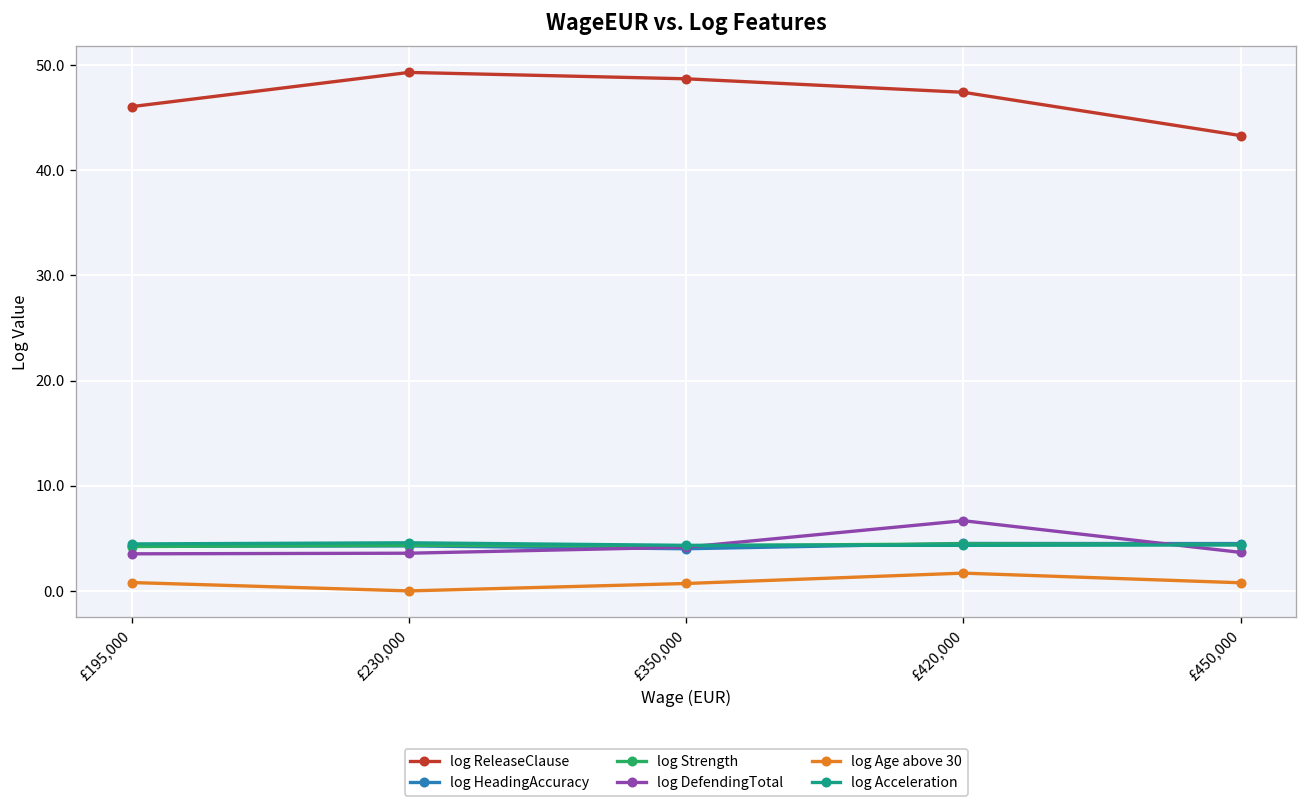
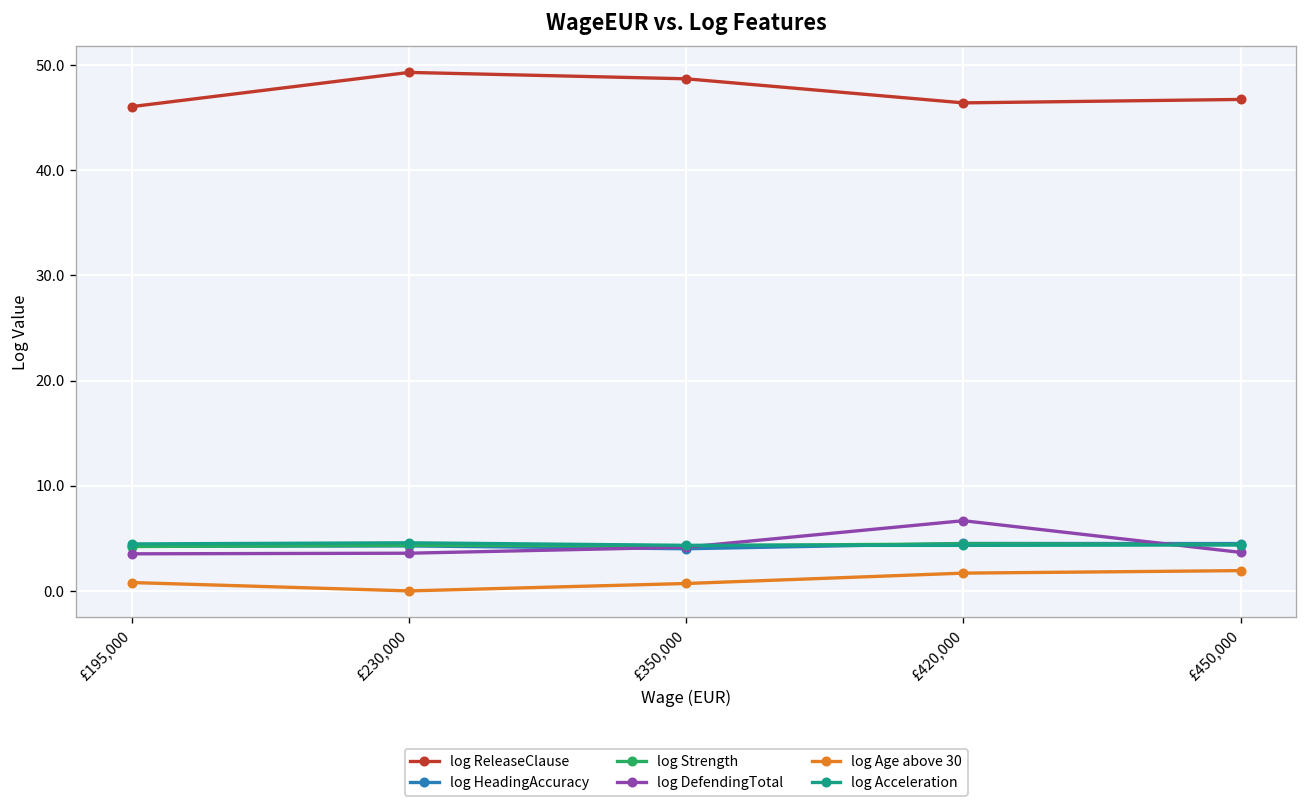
log ReleaseClause, £420,000: 47 -> 46
log ReleaseClause, £450,000: 43 -> 47
log Age above 30, £450,000: 1 -> 2
